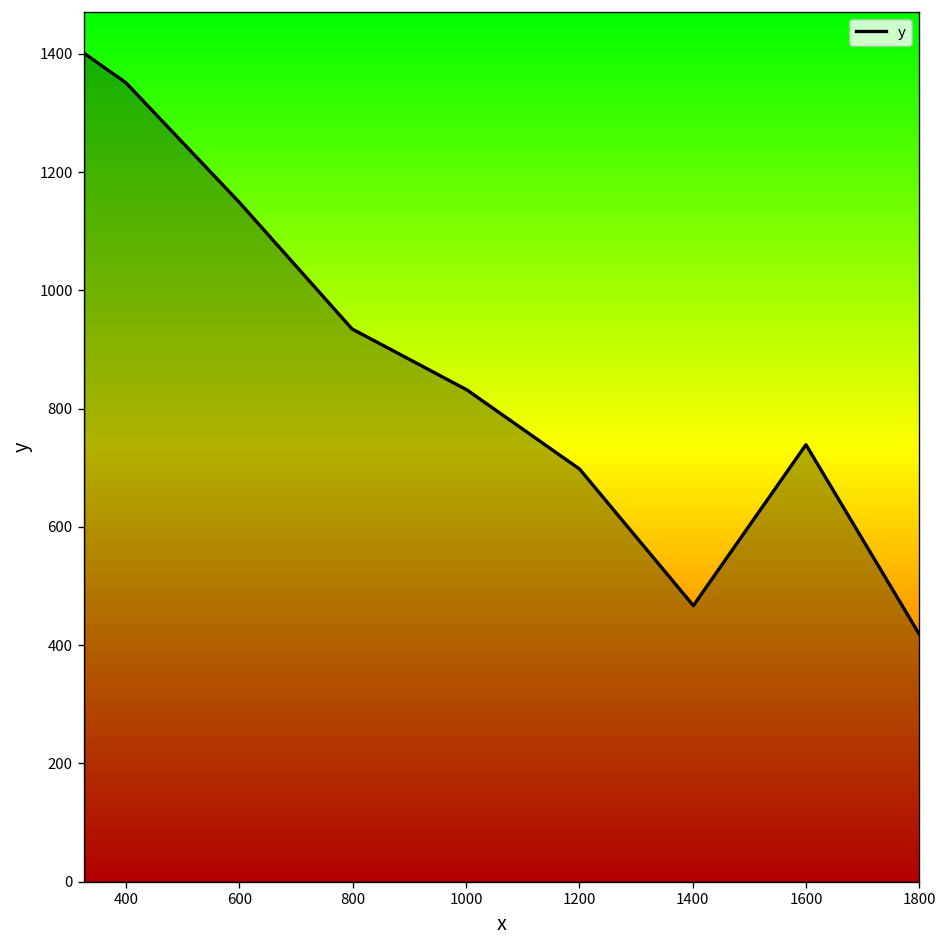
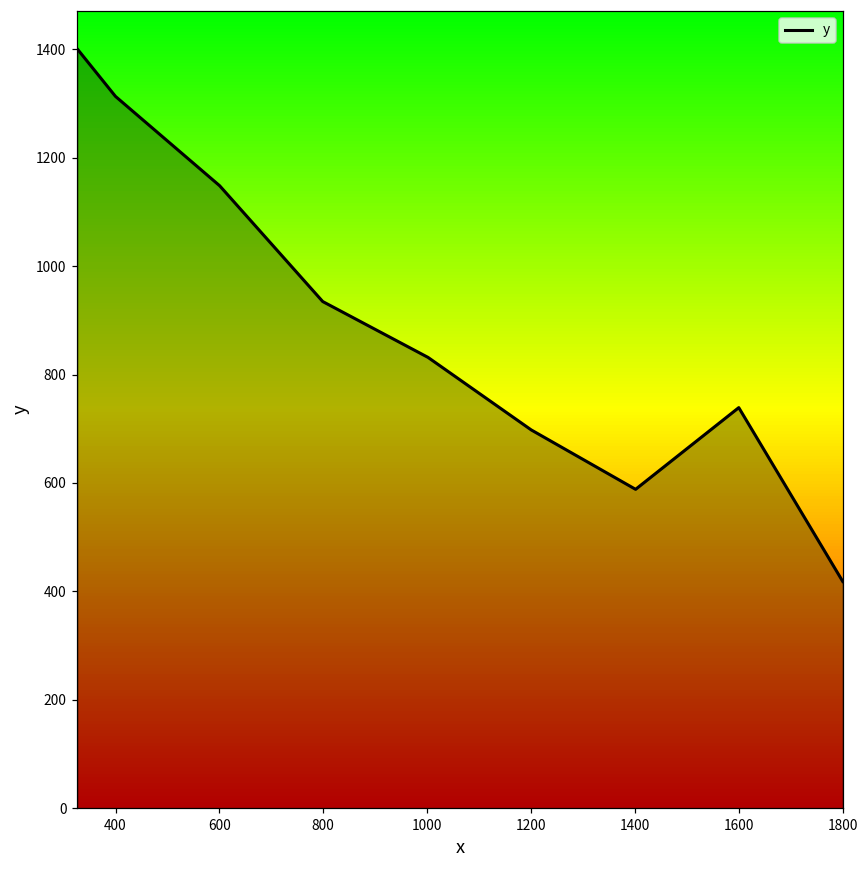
400: 1350 -> 1310
1400: 470 -> 590
